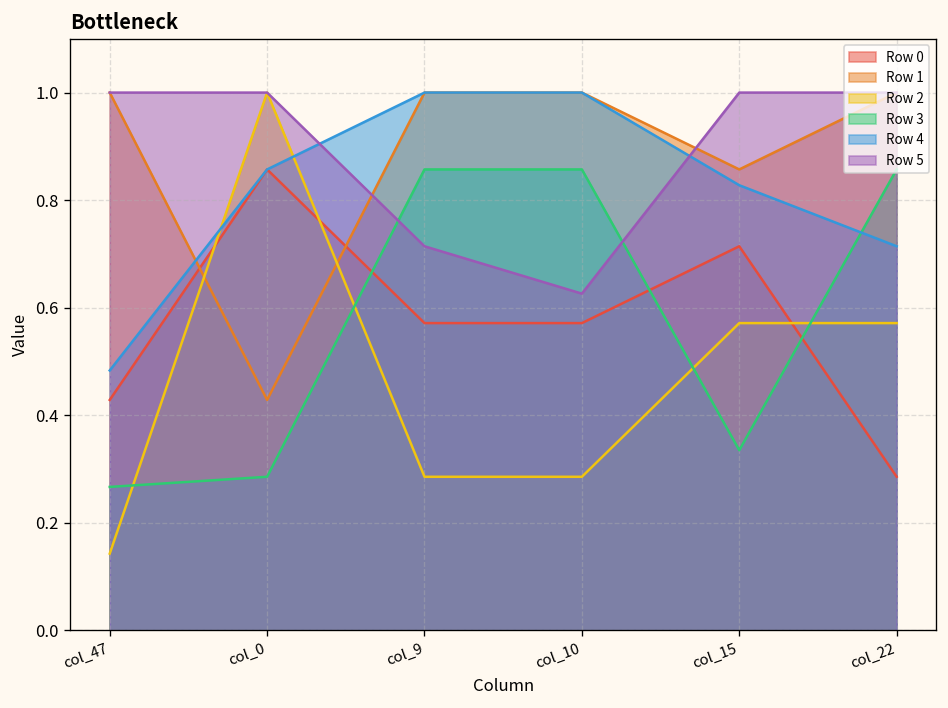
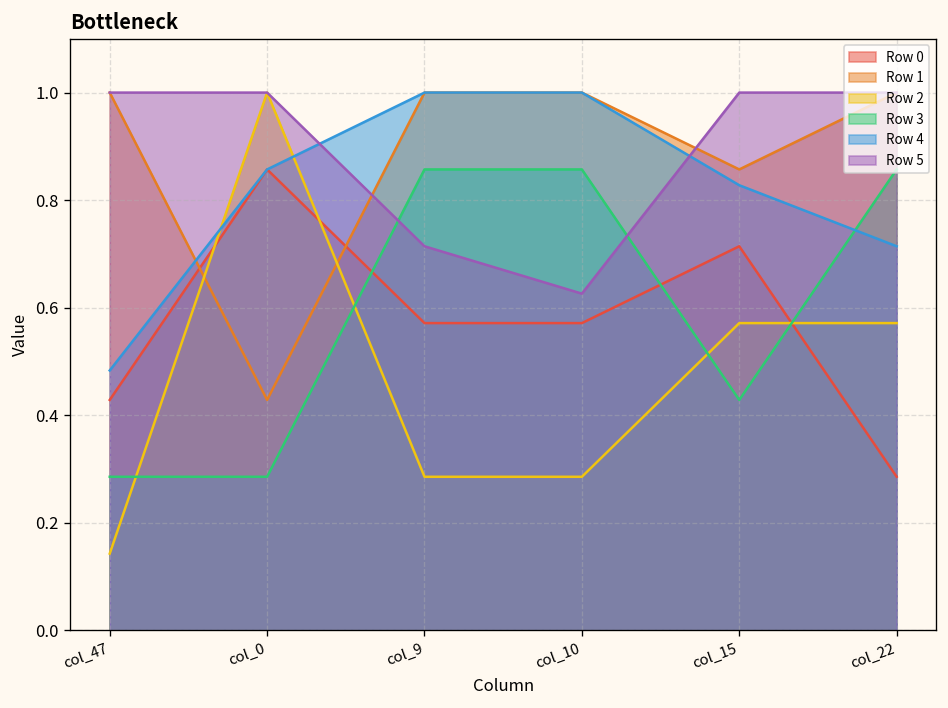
Row 3, col_47: 0.27 -> 0.29
Row 3, col_15: 0.34 -> 0.43
